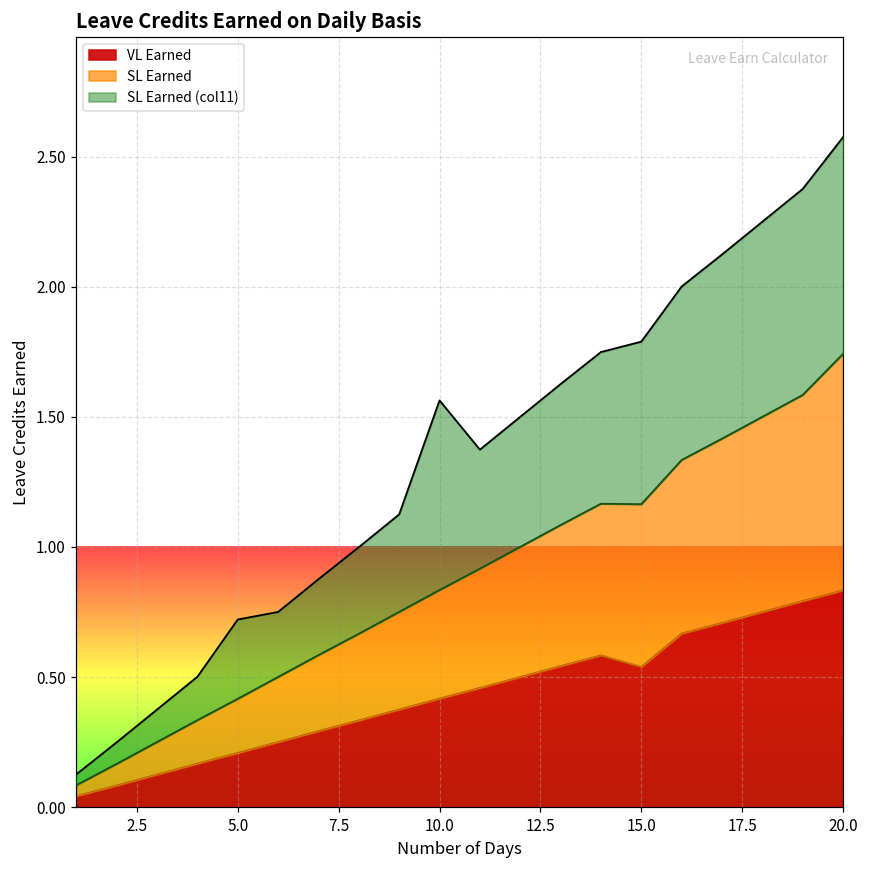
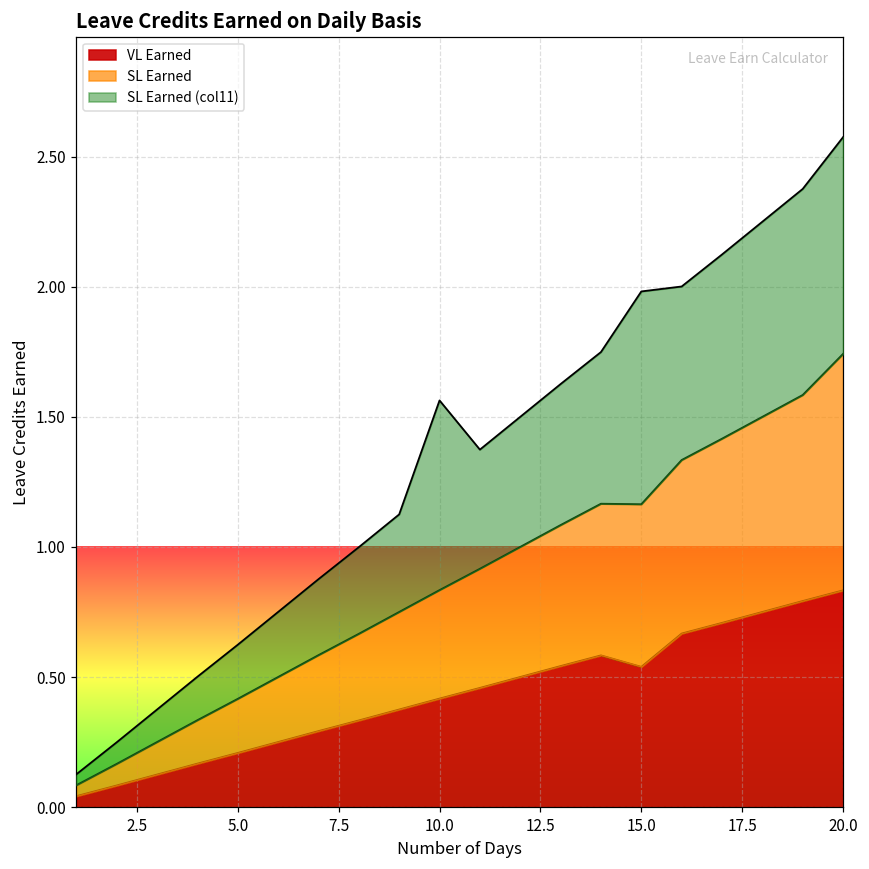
SL Earned (col11), 5.0: 0.31 -> 0.21
SL Earned (col11), 15.0: 0.63 -> 0.82
